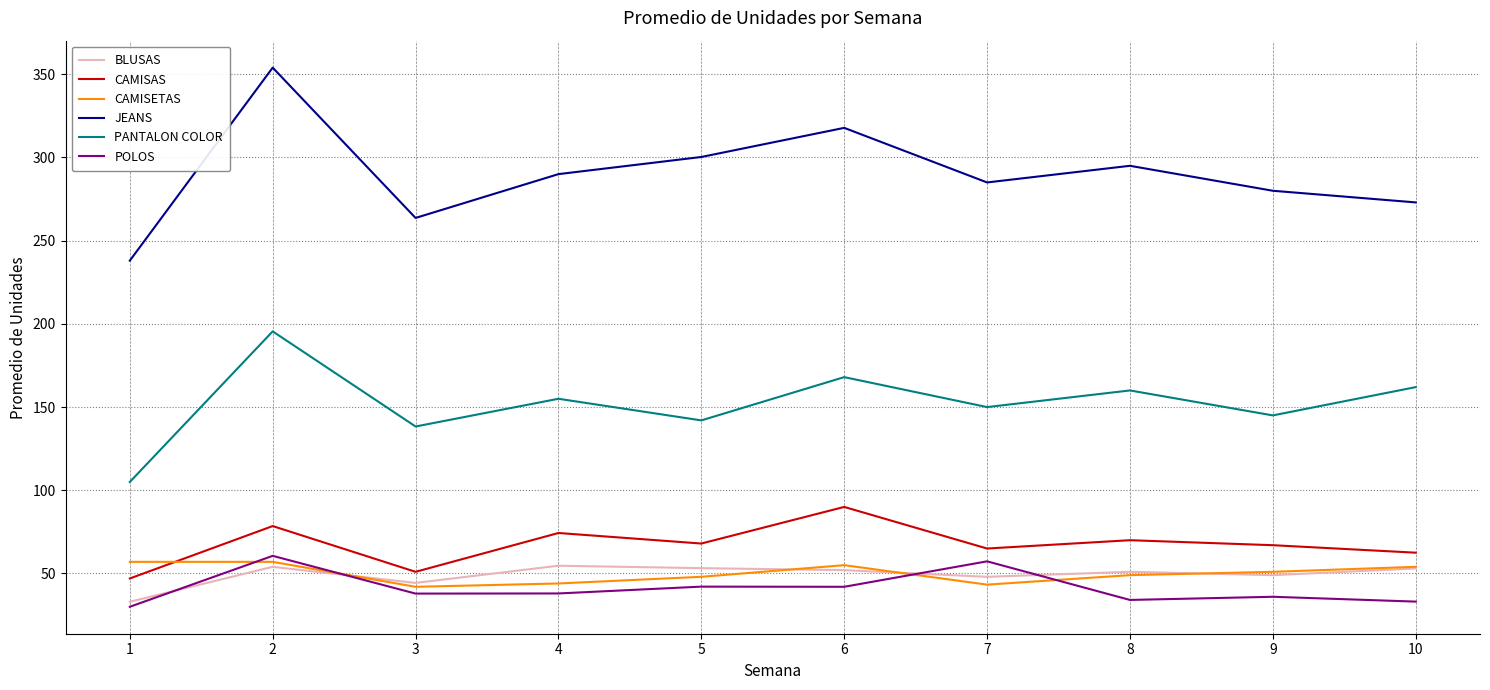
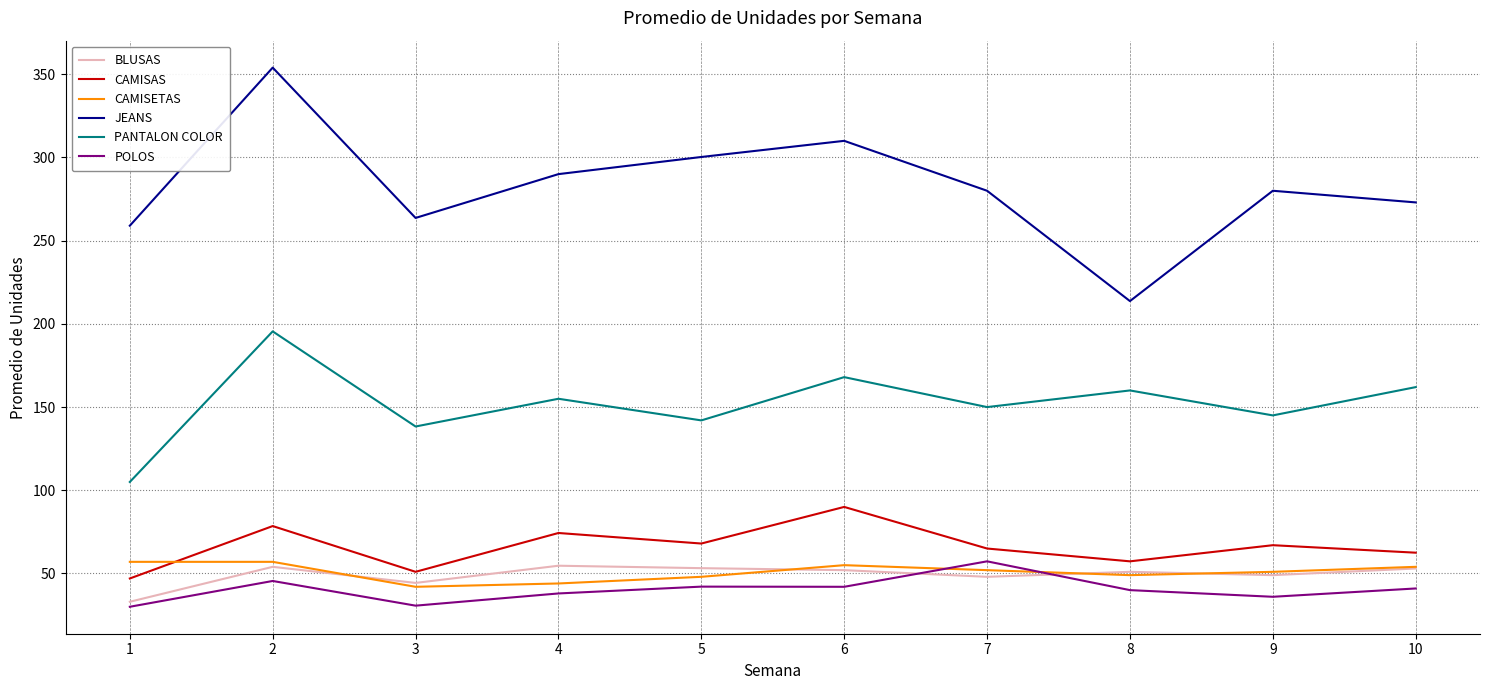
JEANS, 1: 238 -> 259
POLOS, 2: 61 -> 46
POLOS, 3: 38 -> 31
JEANS, 6: 318 -> 310
CAMISETAS, 7: 43 -> 52
JEANS, 7: 285 -> 280
CAMISAS, 8: 70 -> 57
JEANS, 8: 295 -> 214
POLOS, 8: 34 -> 40
POLOS, 10: 33 -> 41
